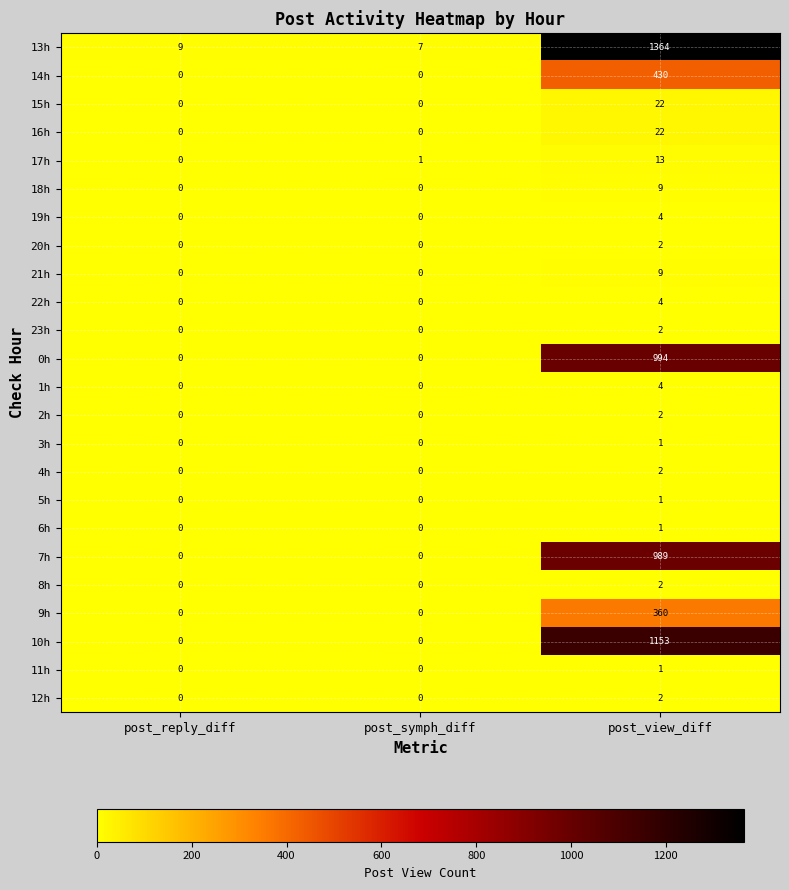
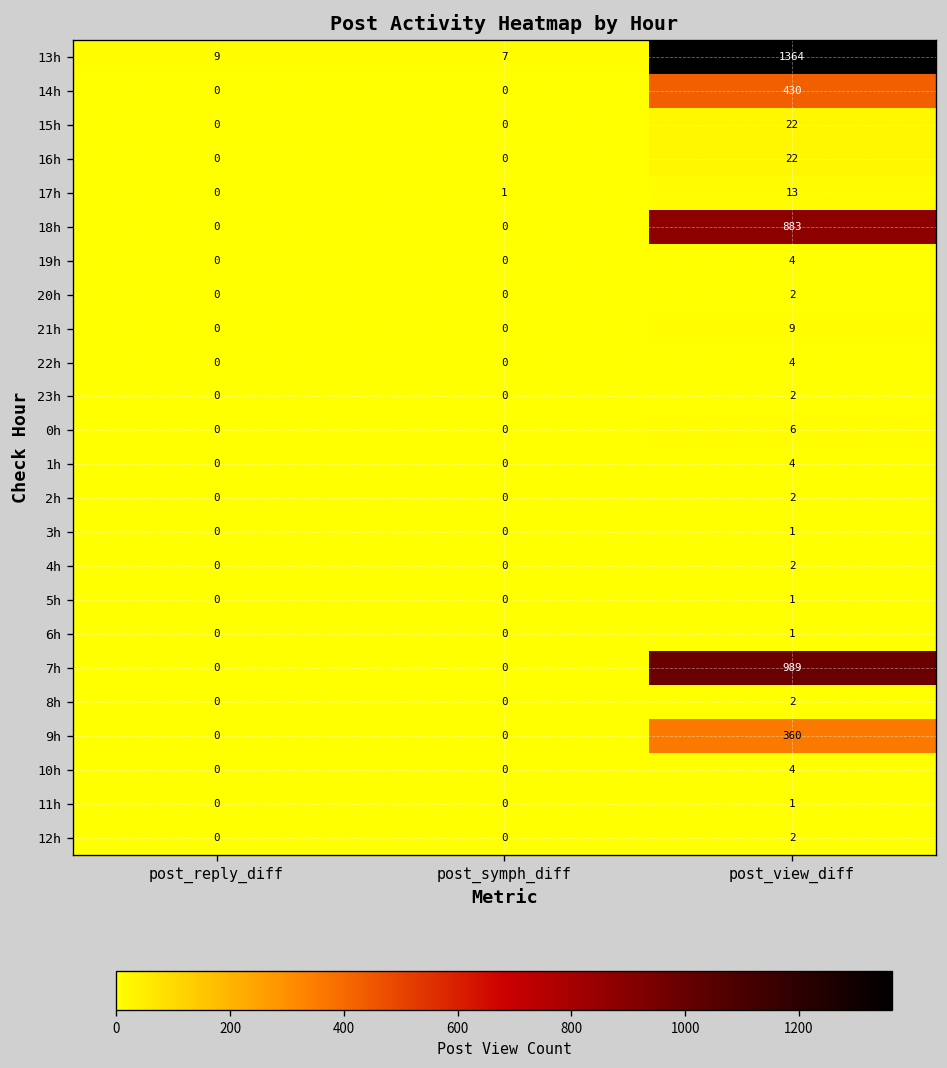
18h, post_view_diff: 9 -> 883
0h, post_view_diff: 994 -> 6
10h, post_view_diff: 1153 -> 4
